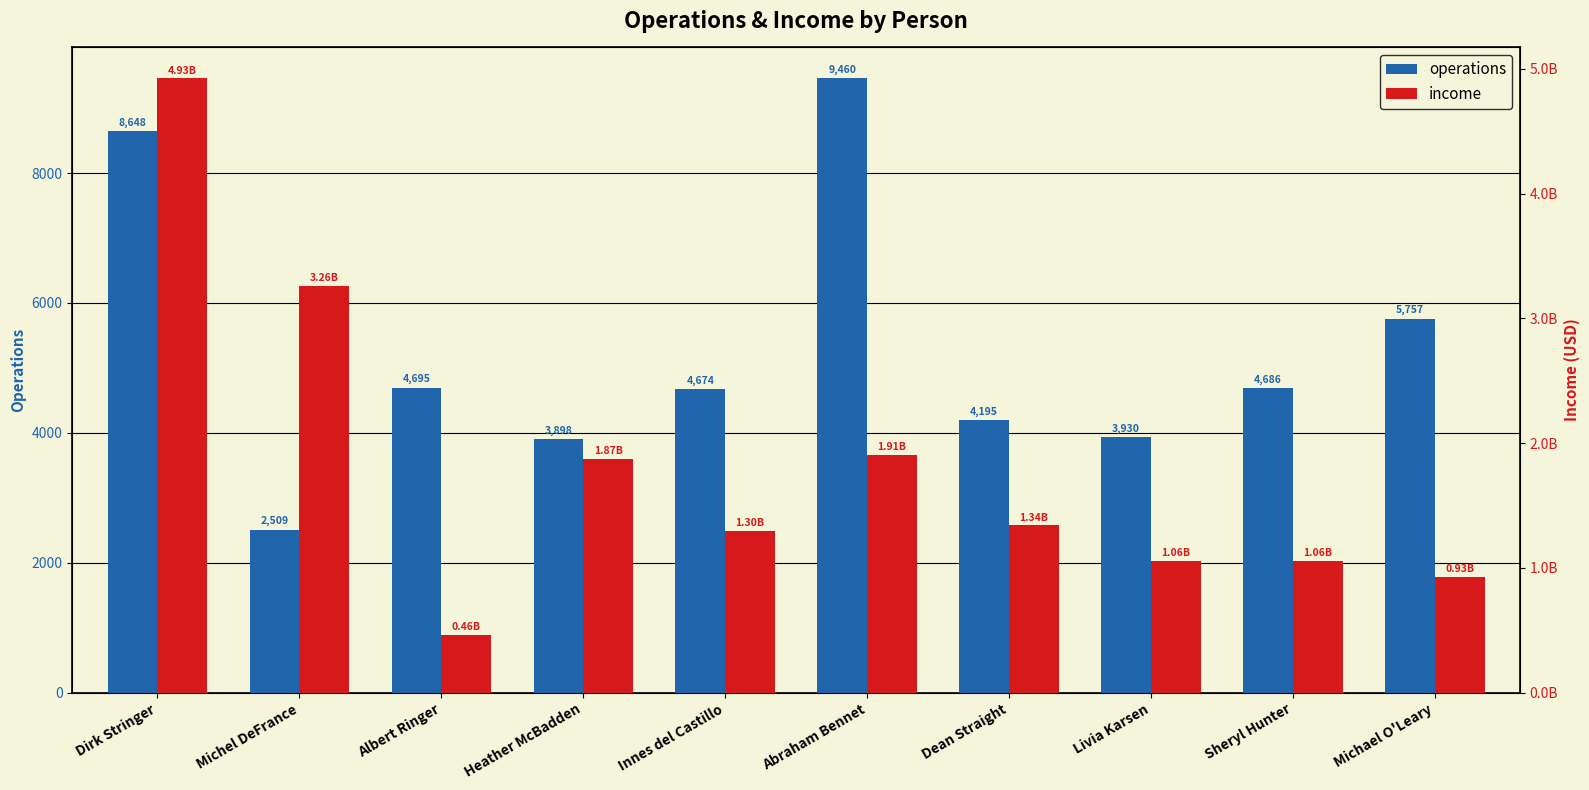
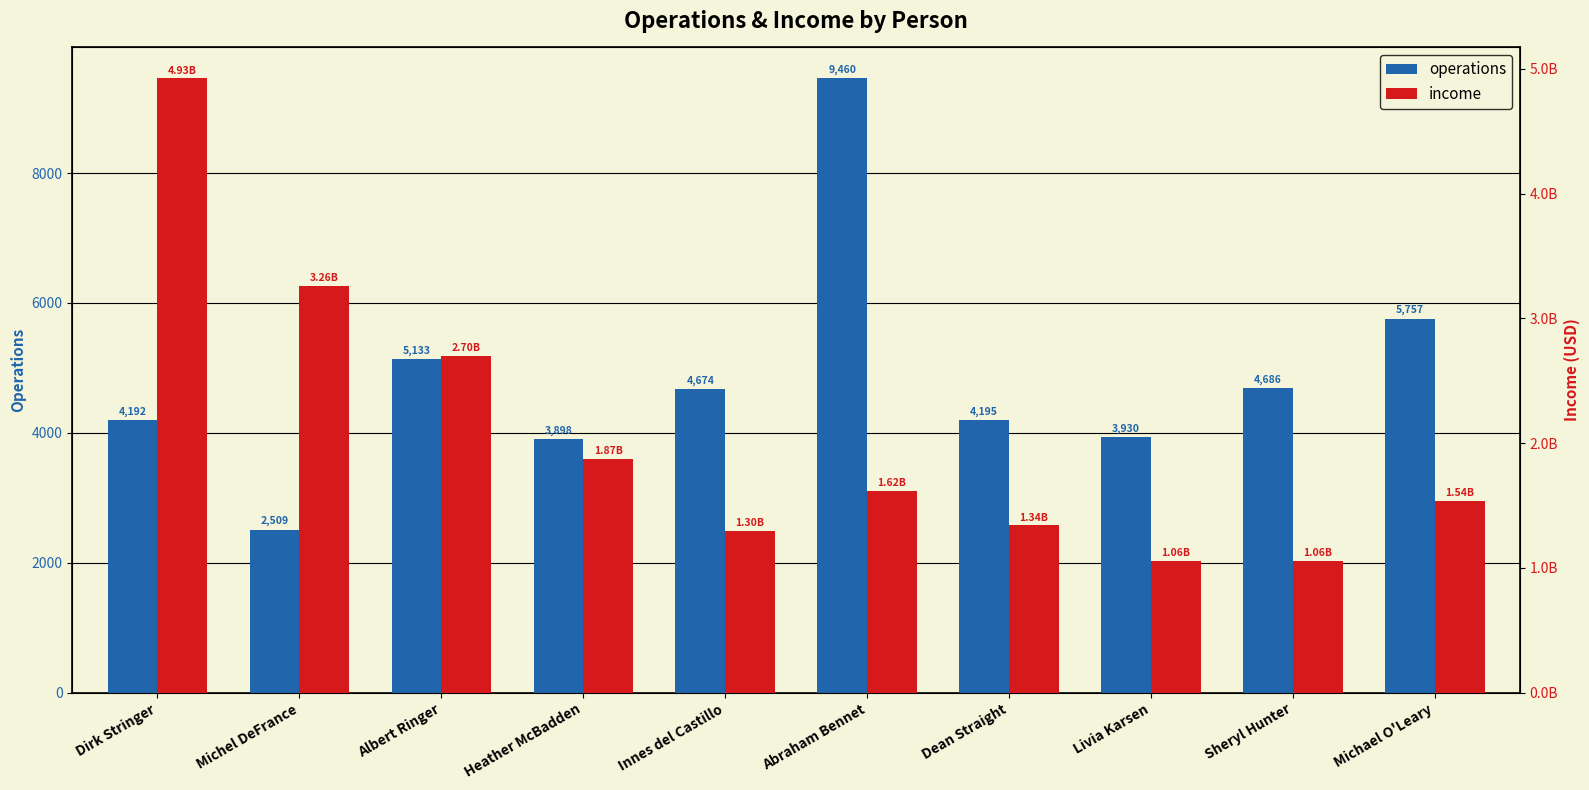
operations, Dirk Stringer: 8,648 -> 4,192
operations, Albert Ringer: 4,695 -> 5,133
income, Albert Ringer: 0.46B -> 2.70B
income, Abraham Bennet: 1.91B -> 1.62B
income, Michael O'Leary: 0.93B -> 1.54B
